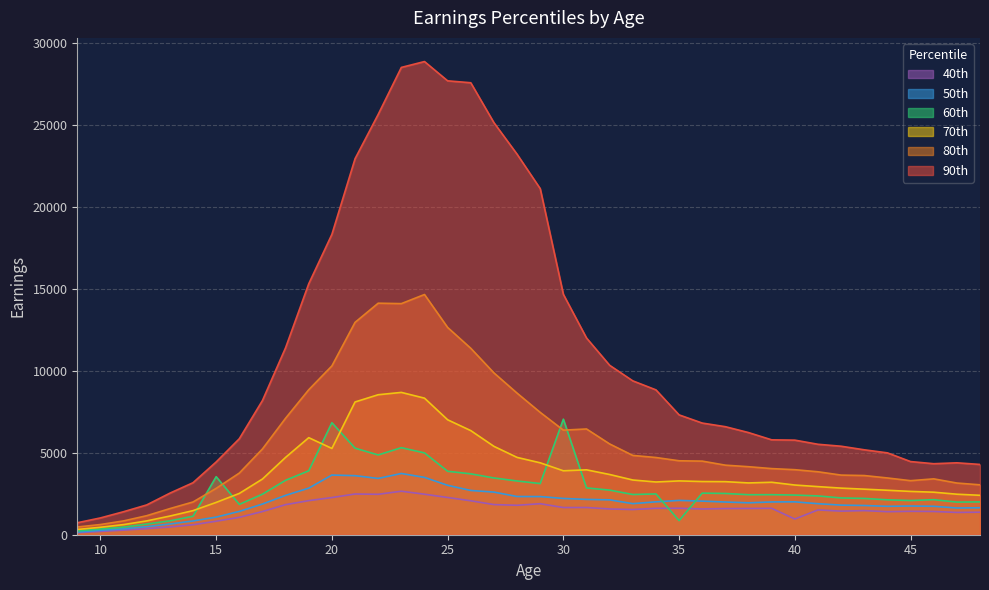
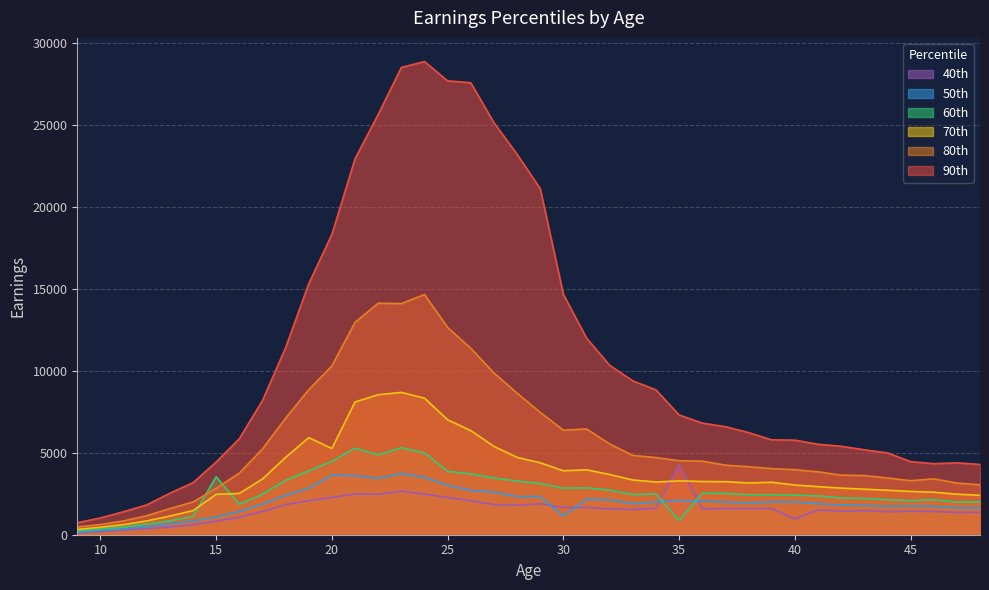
70th, 15: 2000 -> 2500
60th, 20: 6800 -> 4500
50th, 30: 2200 -> 1100
60th, 30: 7100 -> 2800
40th, 35: 1600 -> 4300
